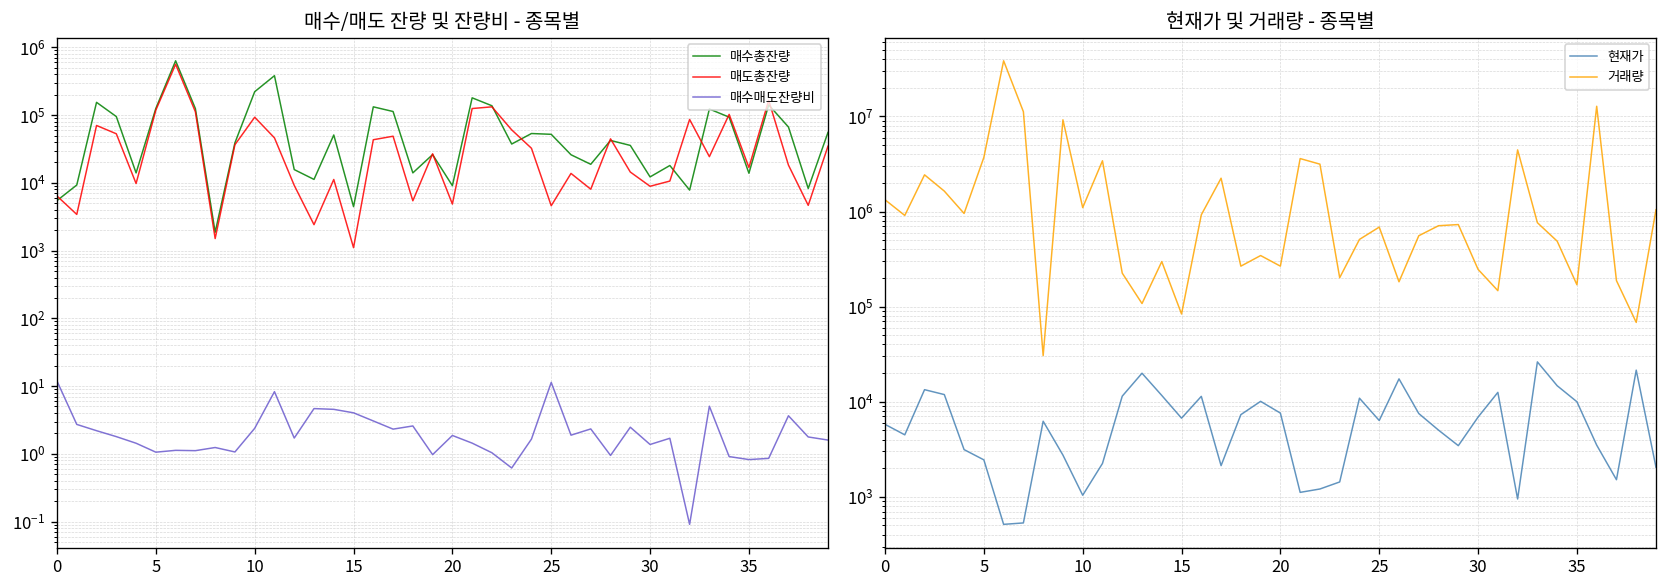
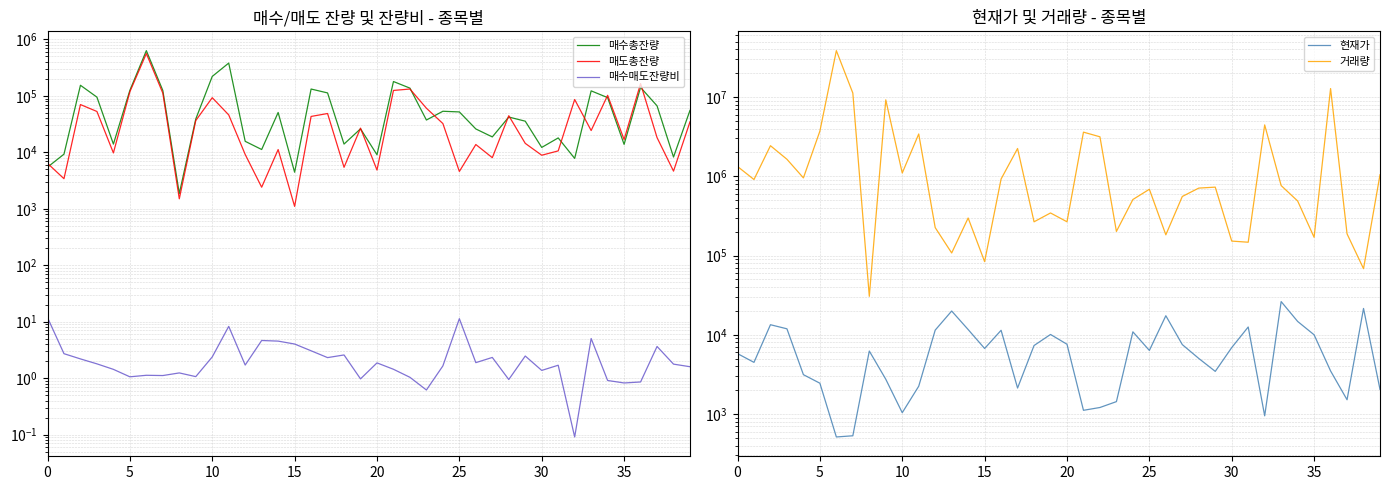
현재가 및 거래량 - 종목별, 거래량, 30: 250000 -> 150000
